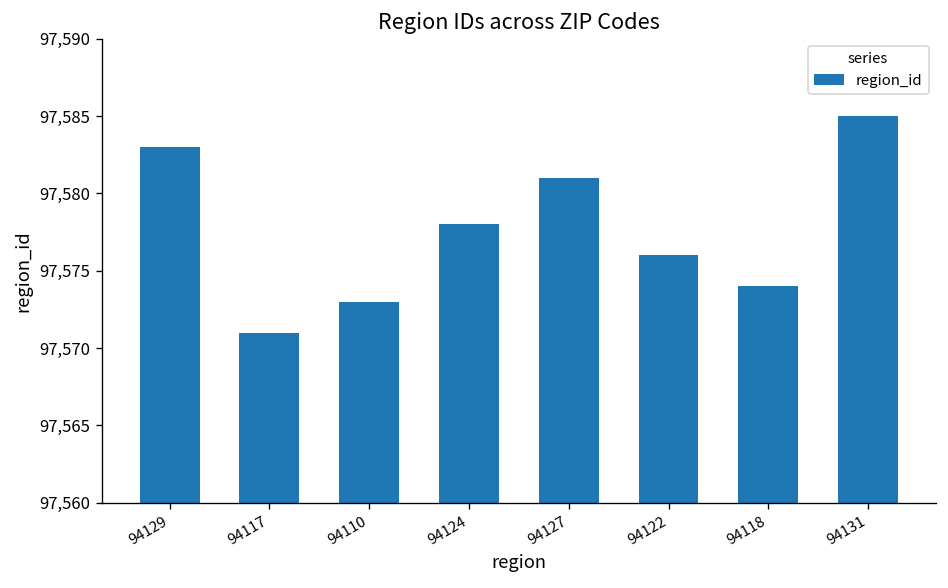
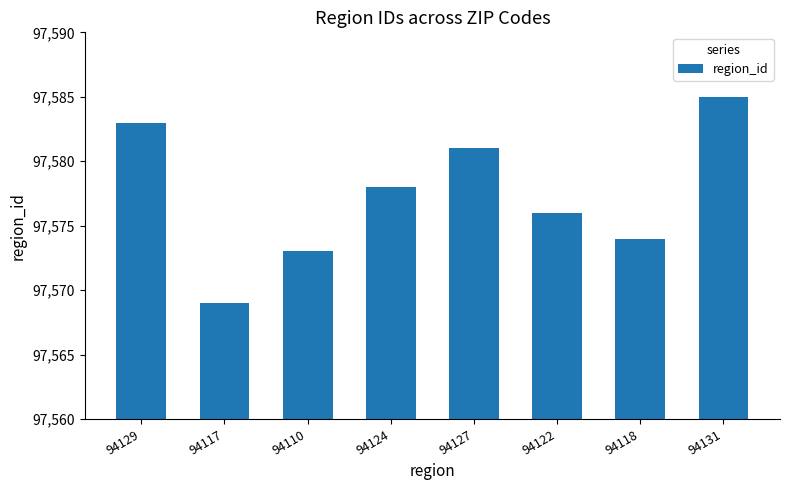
94117: 97,571 -> 97,569
